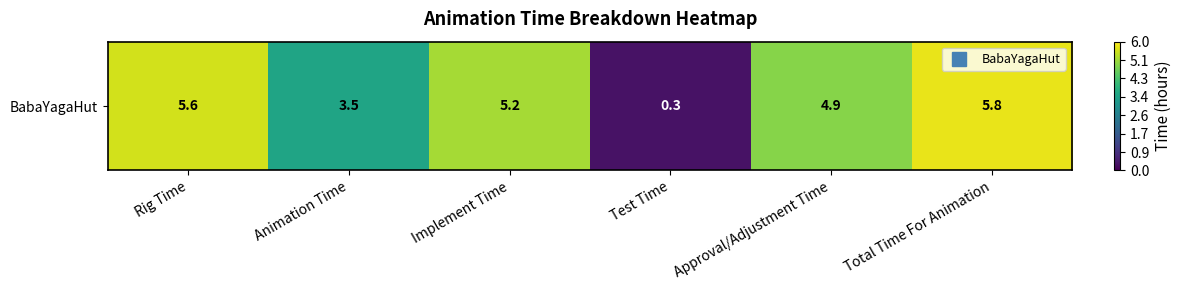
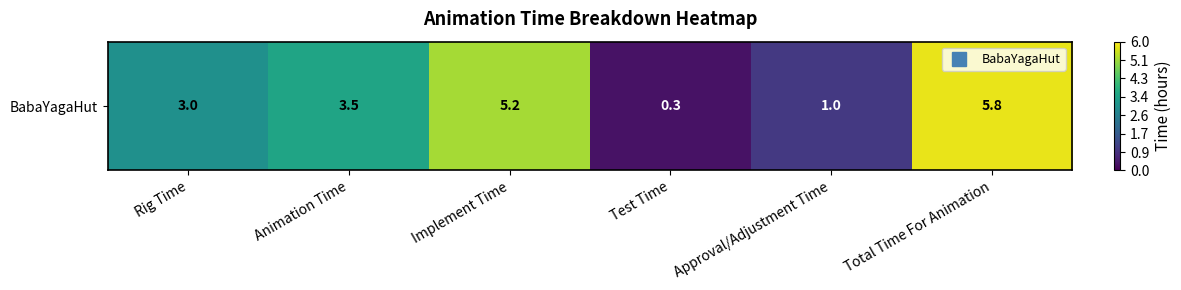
BabaYagaHut, Rig Time: 5.6 -> 3.0
BabaYagaHut, Approval/Adjustment Time: 4.9 -> 1.0
